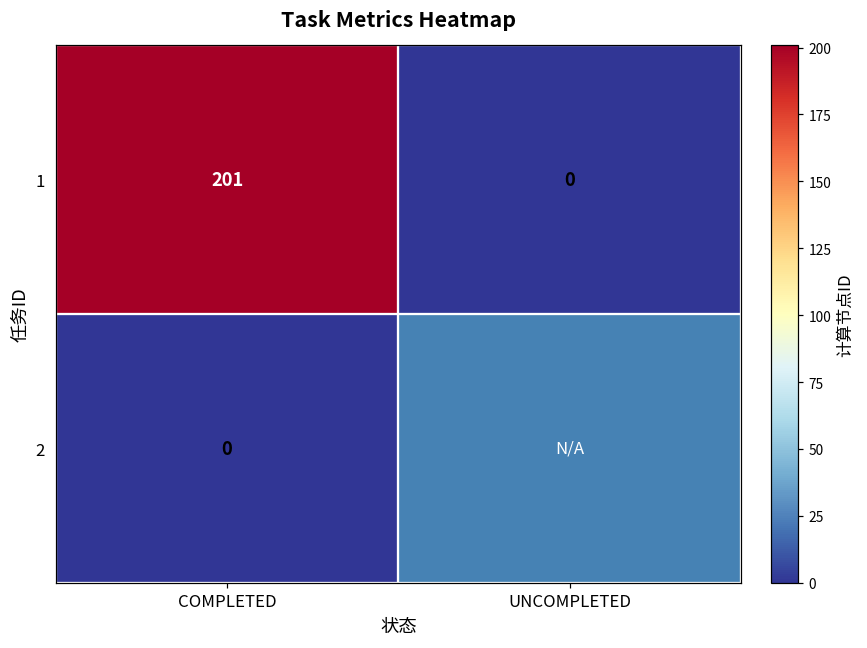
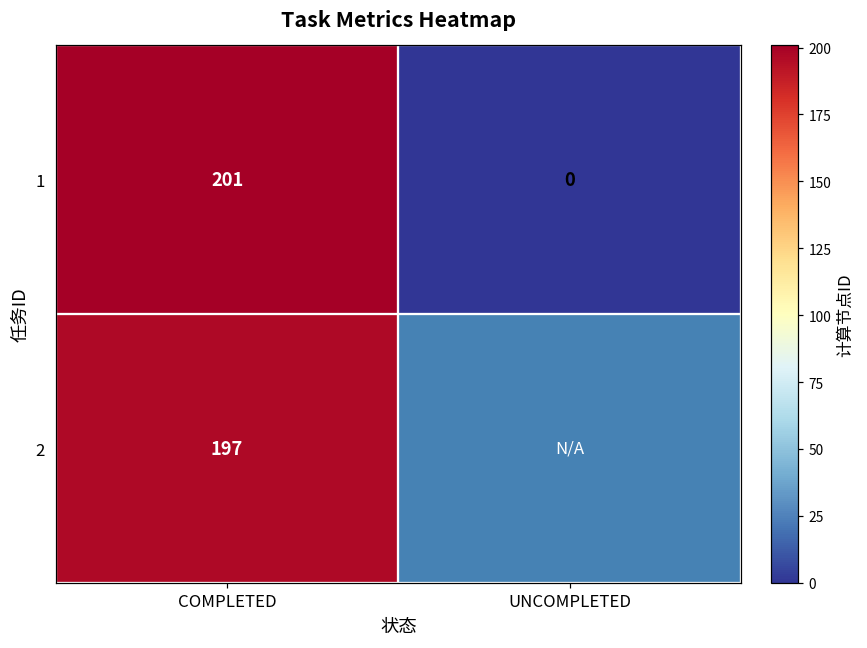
2, COMPLETED: 0 -> 197
